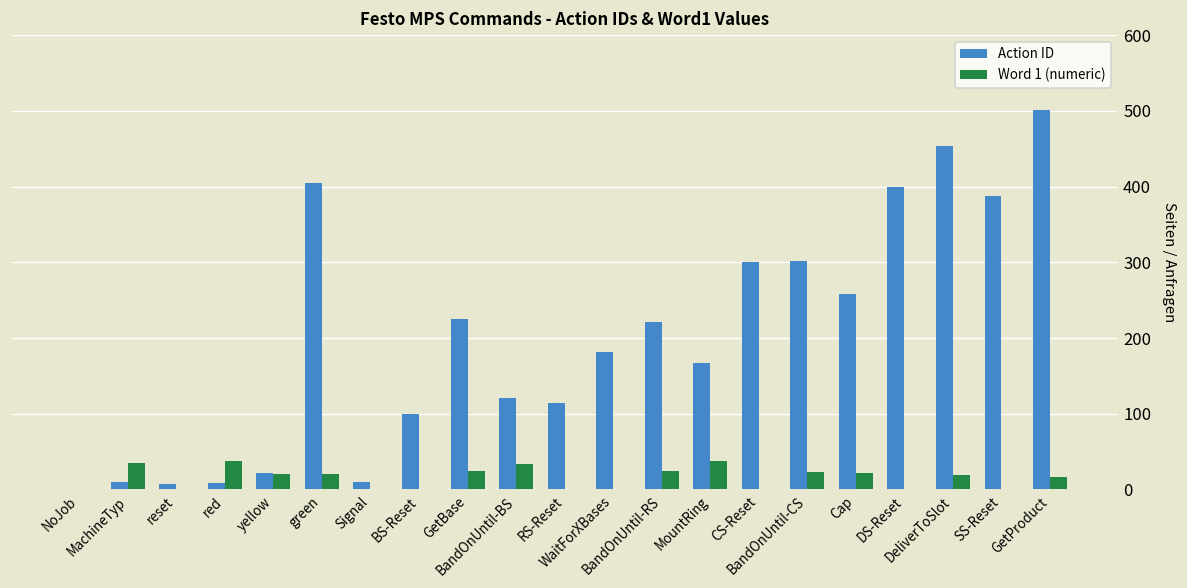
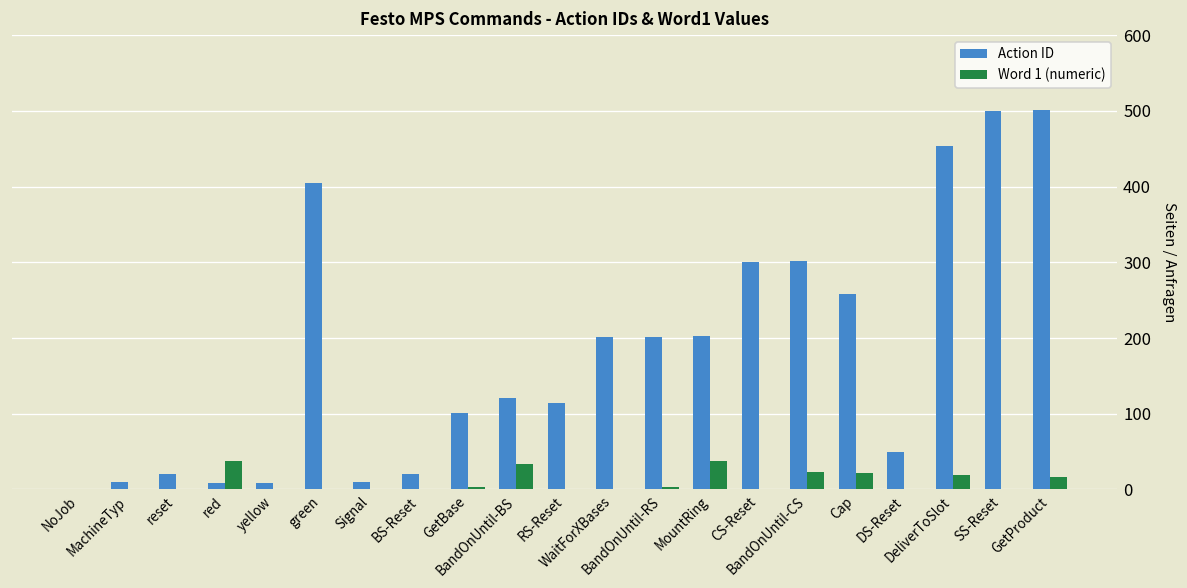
Word 1 (numeric), MachineTyp: 40 -> 0
Action ID, reset: 10 -> 20
Action ID, yellow: 20 -> 10
Word 1 (numeric), yellow: 20 -> 0
Word 1 (numeric), green: 20 -> 0
Action ID, BS-Reset: 100 -> 20
Action ID, GetBase: 230 -> 100
Word 1 (numeric), GetBase: 30 -> 0
Action ID, WaitForXBases: 180 -> 200
Action ID, BandOnUntil-RS: 220 -> 200
Word 1 (numeric), BandOnUntil-RS: 20 -> 0
Action ID, MountRing: 170 -> 200
Action ID, DS-Reset: 400 -> 50
Action ID, SS-Reset: 390 -> 500
